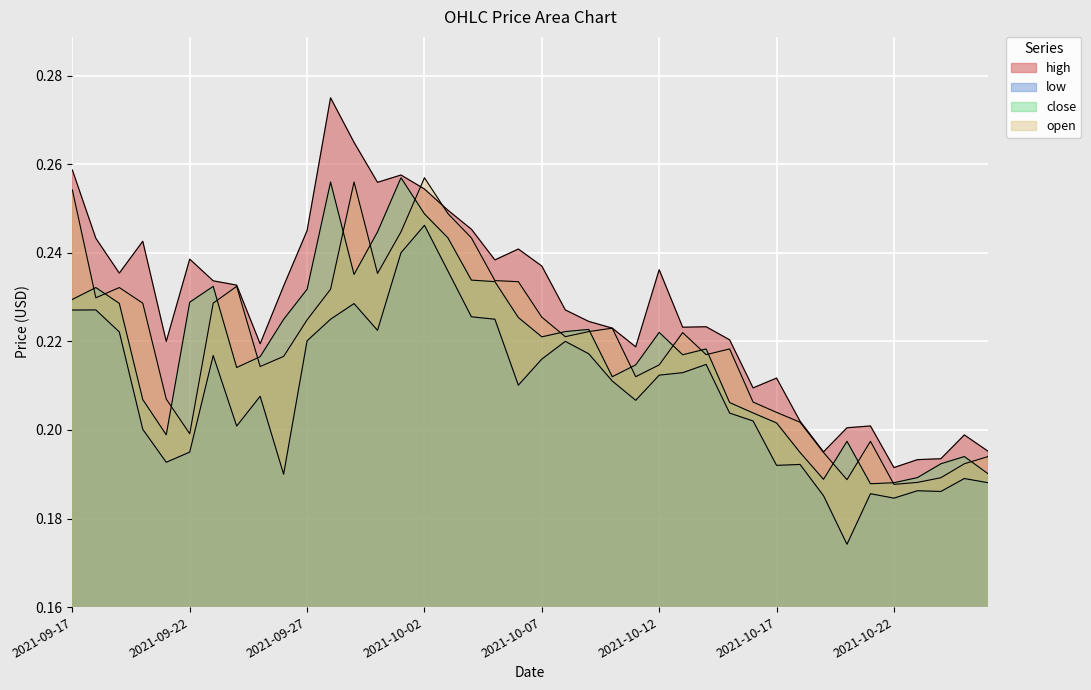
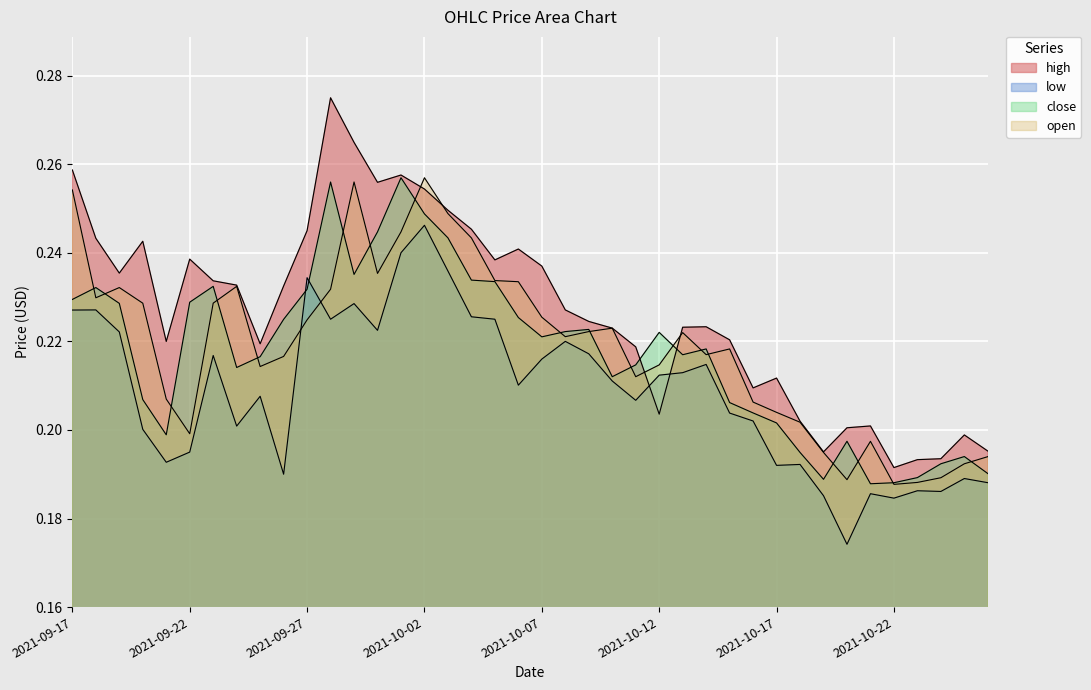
low, 2021-09-27: 0.220 -> 0.234
high, 2021-10-12: 0.236 -> 0.204
